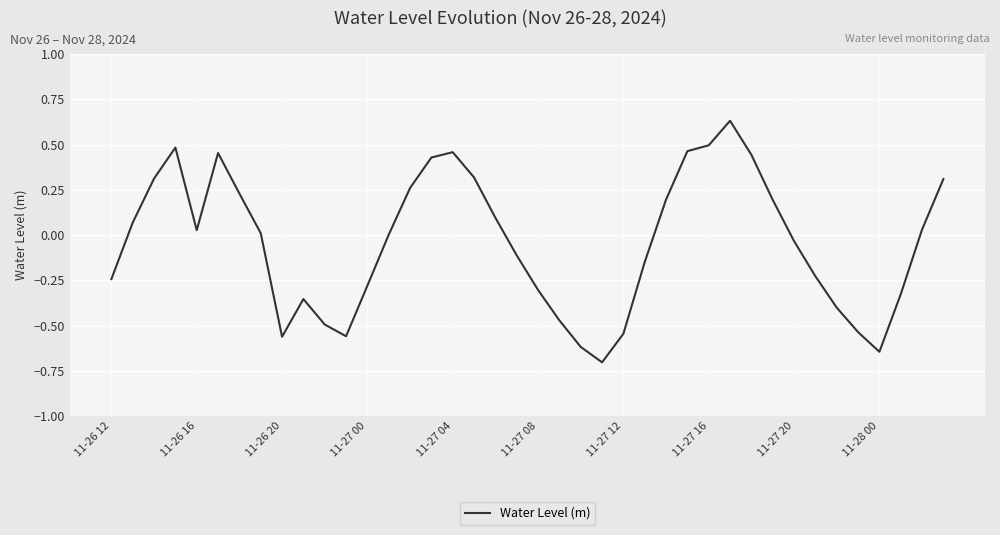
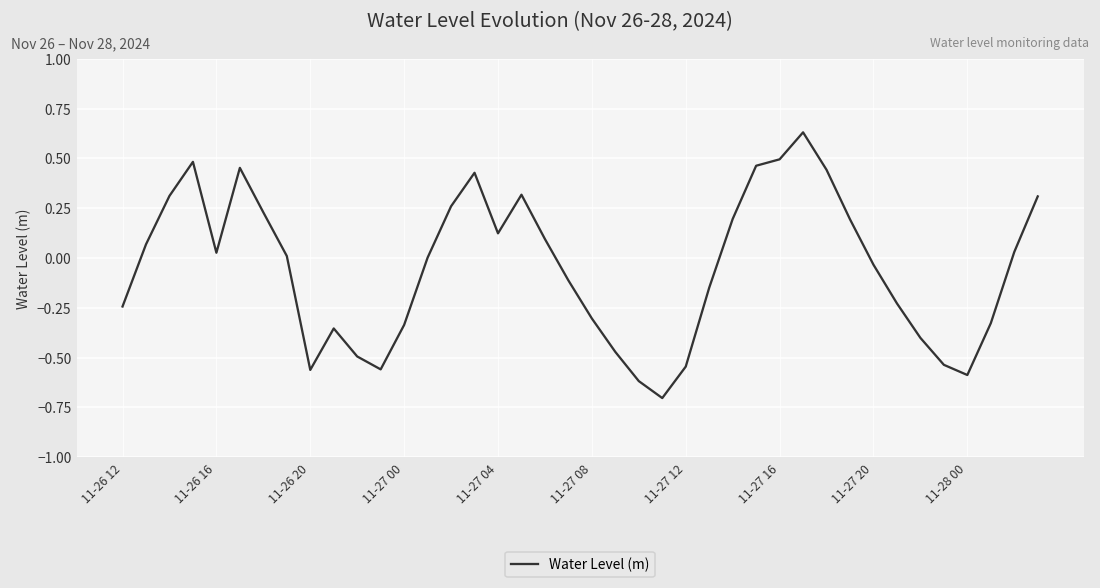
11-27 00: -0.28 -> -0.34
11-27 04: 0.46 -> 0.12
11-28 00: -0.64 -> -0.59
